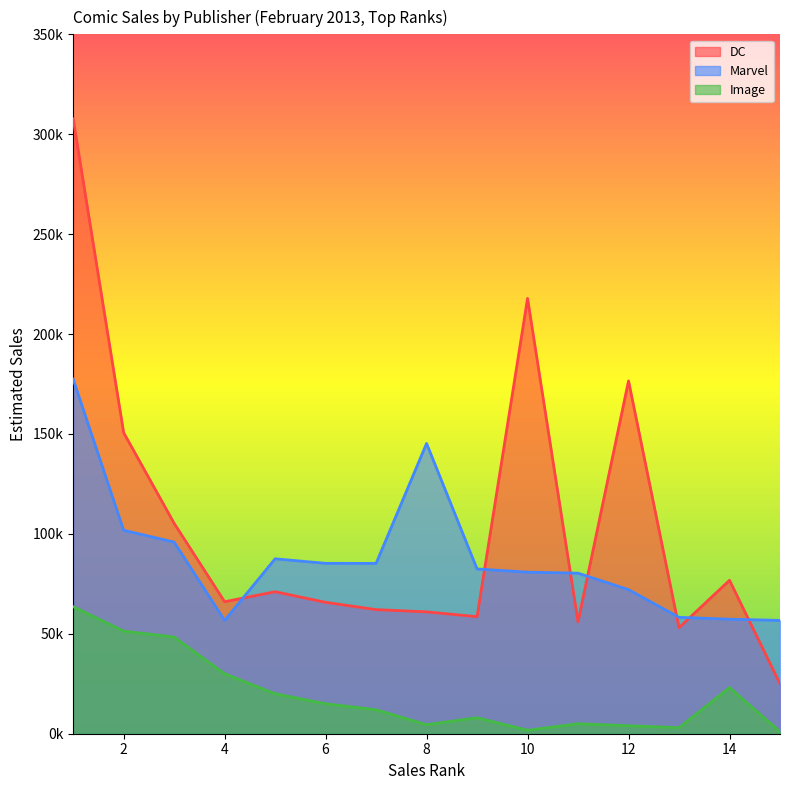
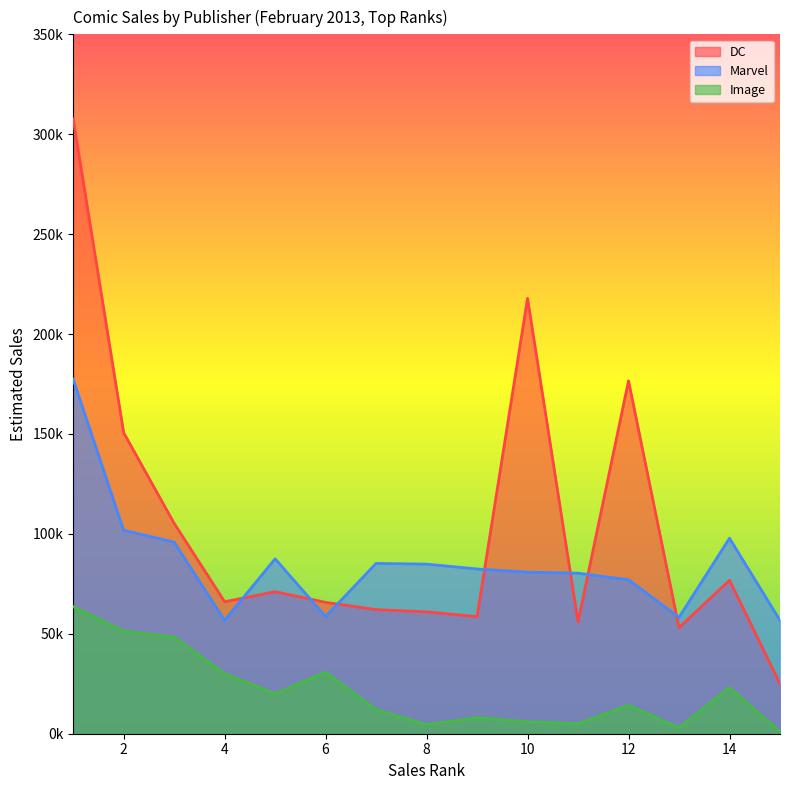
Marvel, 6: 85000 -> 59000
Image, 6: 15000 -> 31000
Marvel, 8: 145000 -> 85000
Image, 10: 2000 -> 6000
Marvel, 12: 72000 -> 77000
Image, 12: 4000 -> 14000
Marvel, 14: 57000 -> 98000
